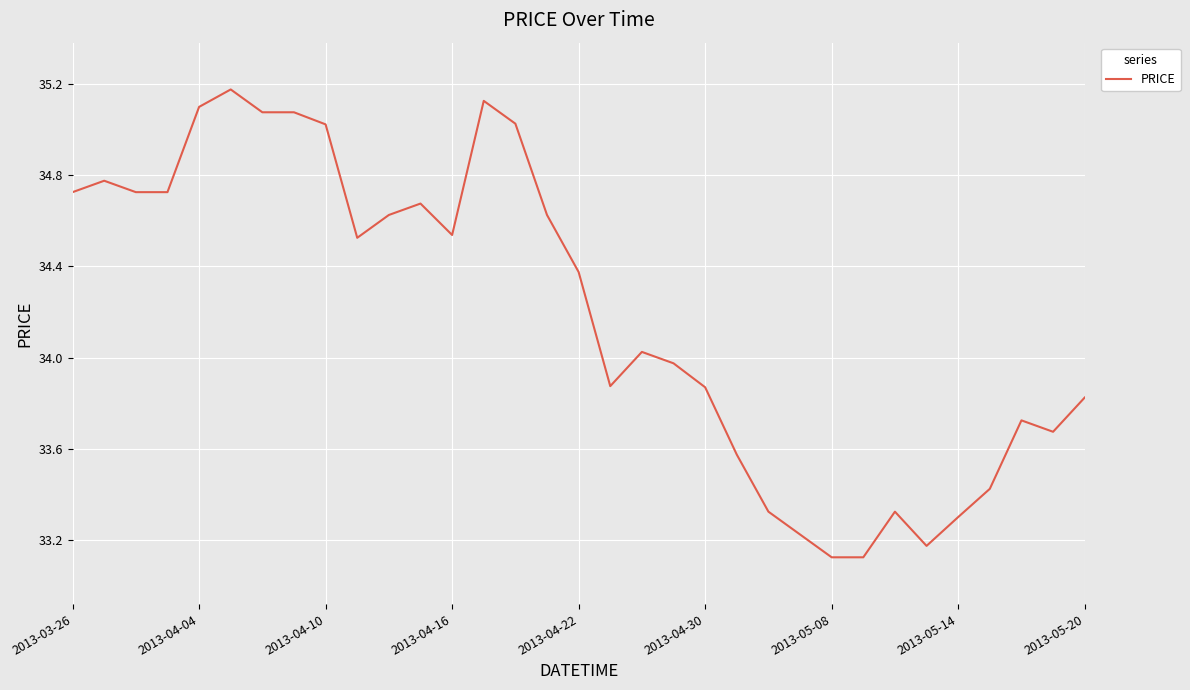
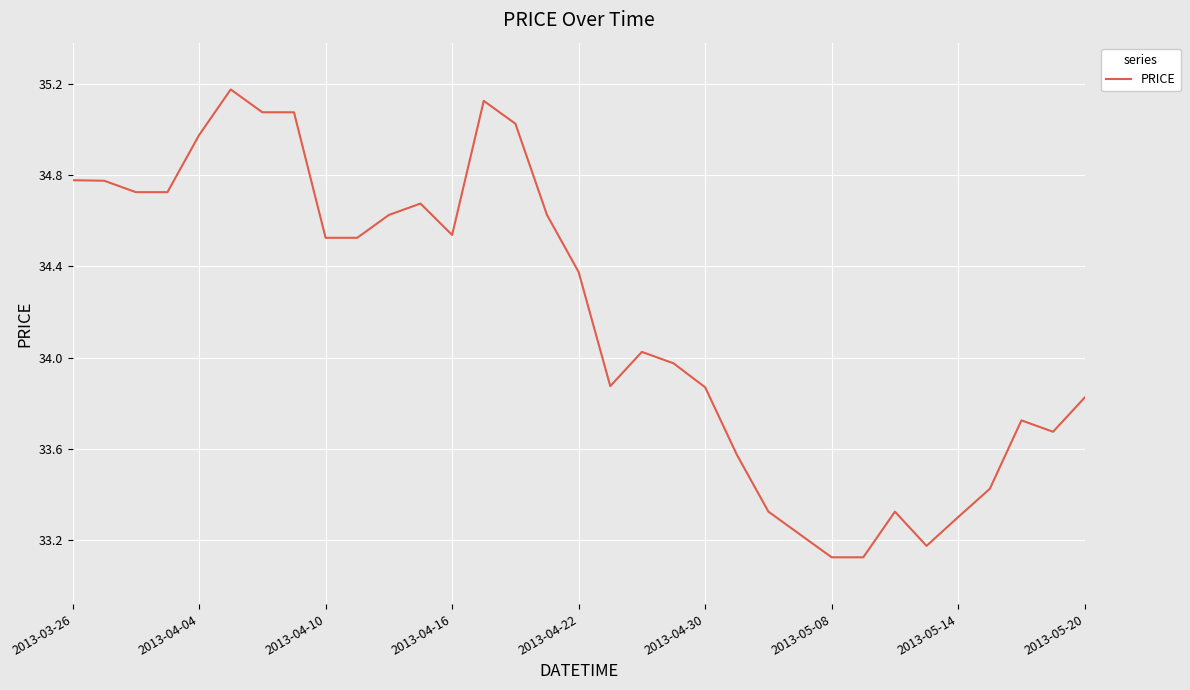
2013-03-26: 34.72 -> 34.78
2013-04-04: 35.10 -> 34.97
2013-04-10: 35.02 -> 34.52
